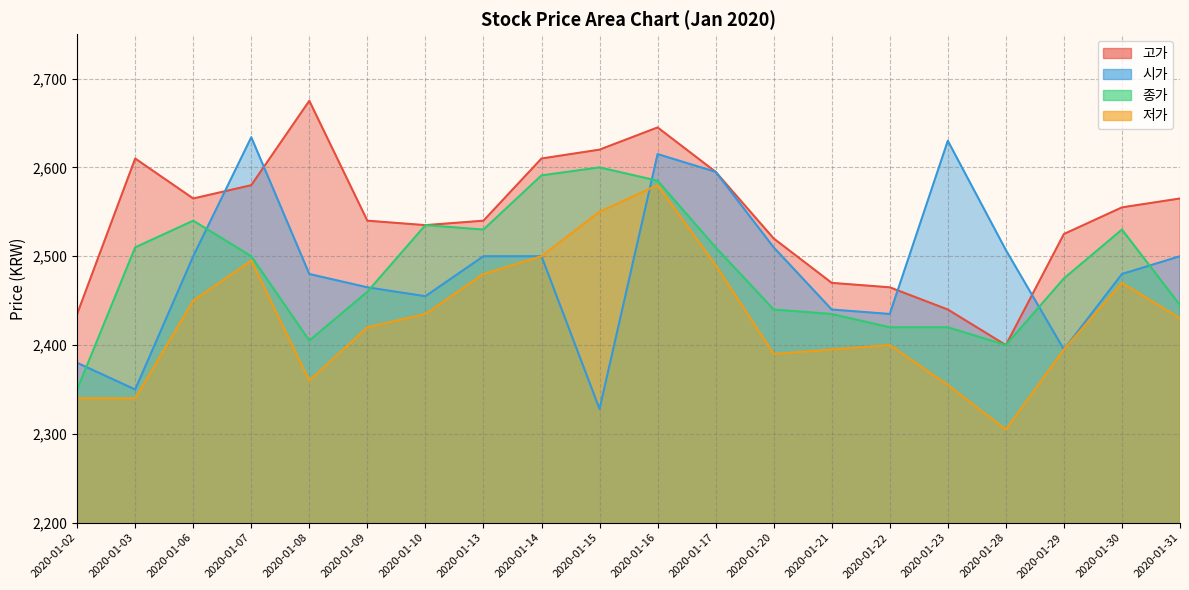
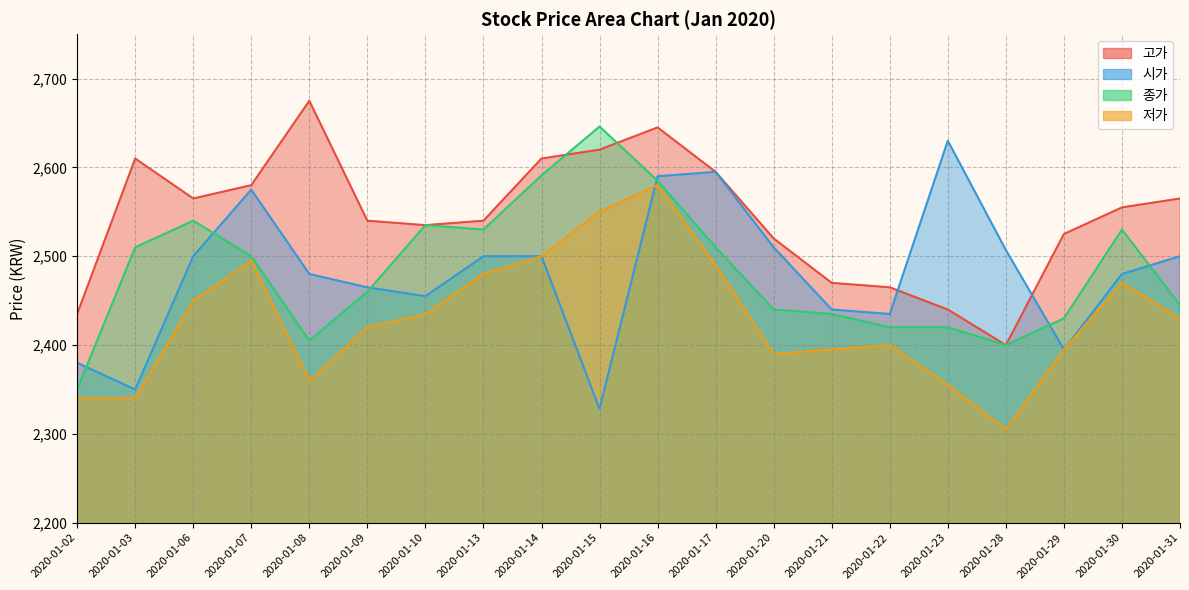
시가, 2020-01-07: 2,630 -> 2,580
종가, 2020-01-15: 2,600 -> 2,650
시가, 2020-01-16: 2,620 -> 2,590
종가, 2020-01-29: 2,480 -> 2,430
